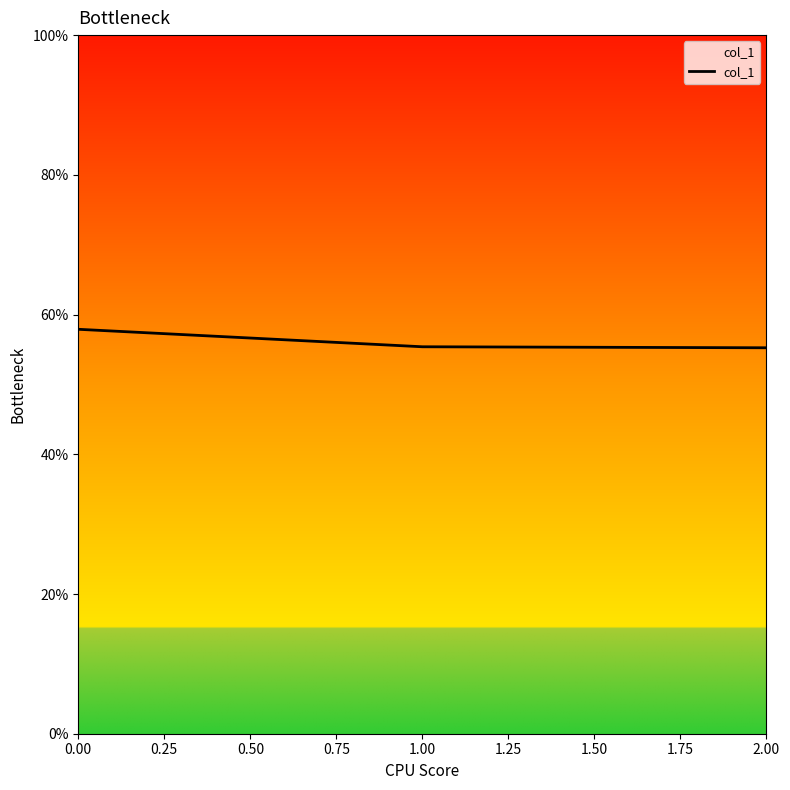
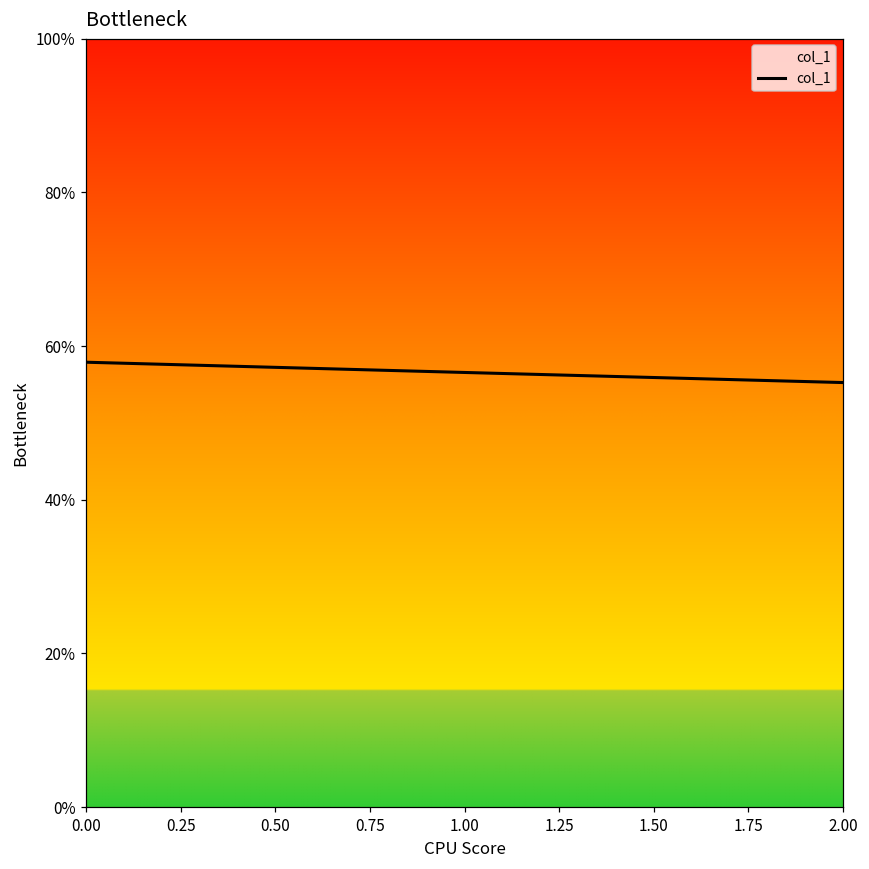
1.00: 55% -> 57%
